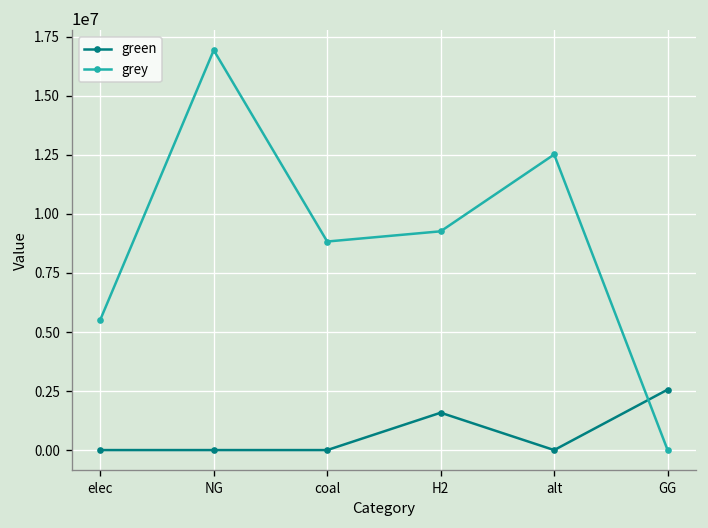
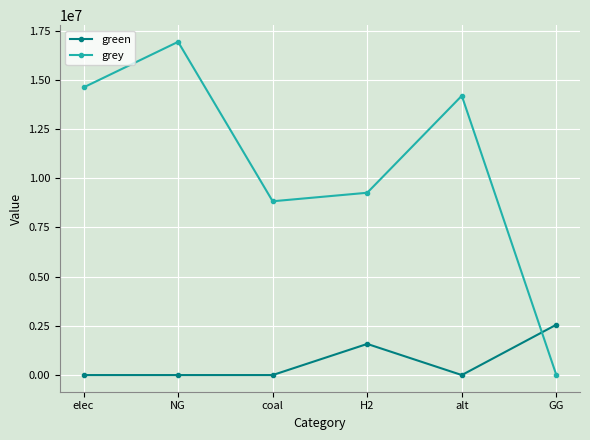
grey, elec: 5500000 -> 14600000
grey, alt: 12500000 -> 14200000
